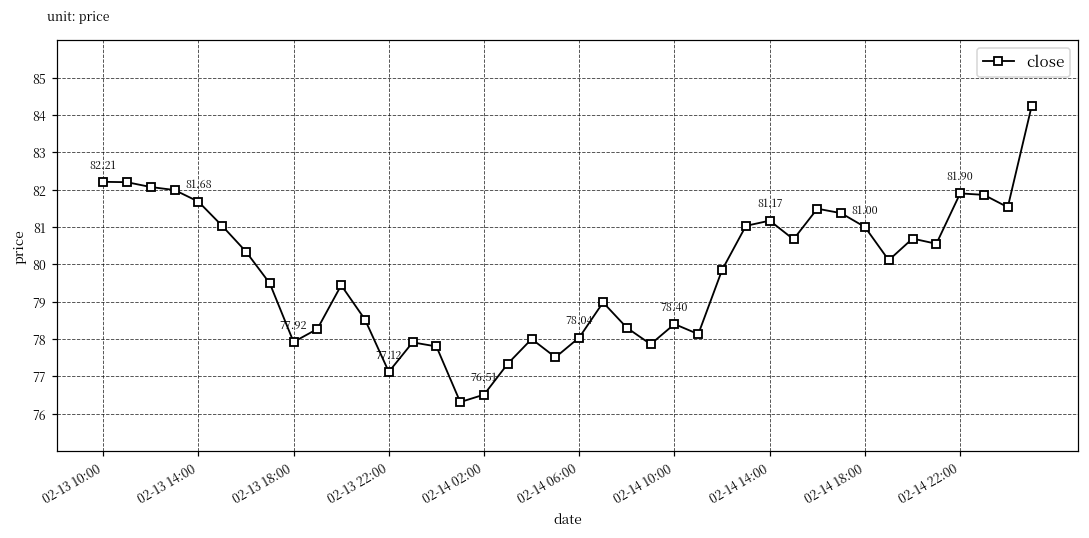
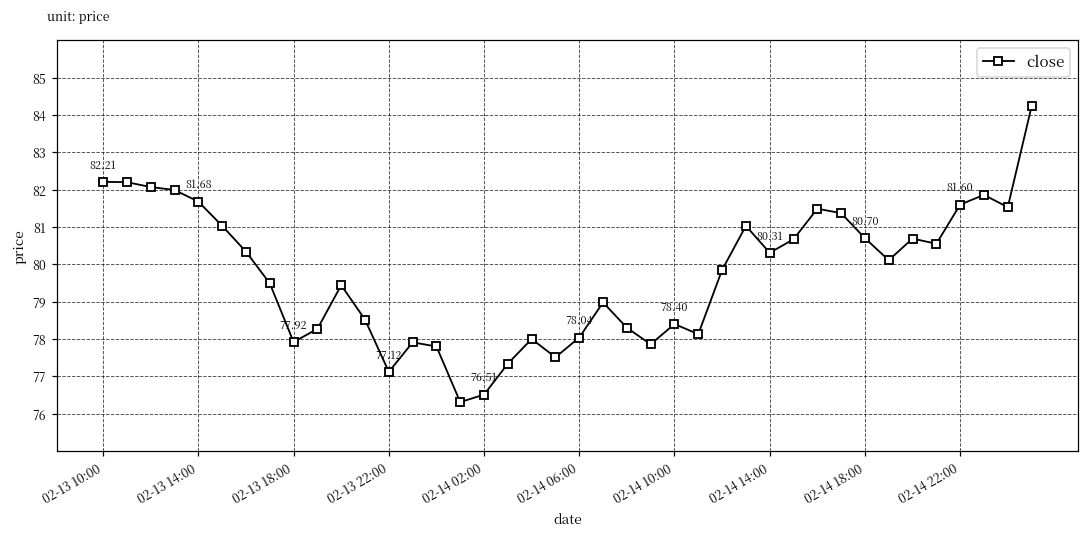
02-14 14:00: 81.17 -> 80.31
02-14 18:00: 81.00 -> 80.70
02-14 22:00: 81.90 -> 81.60
